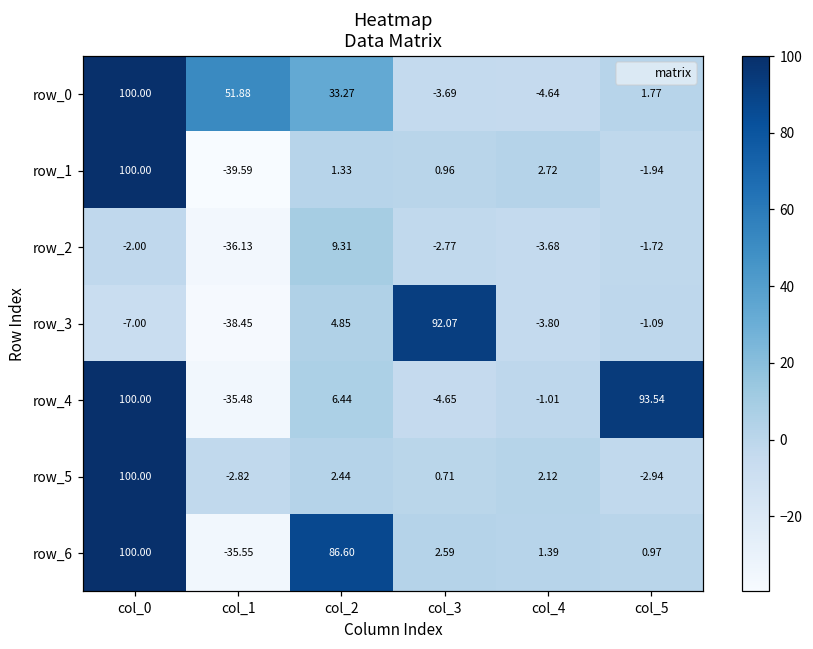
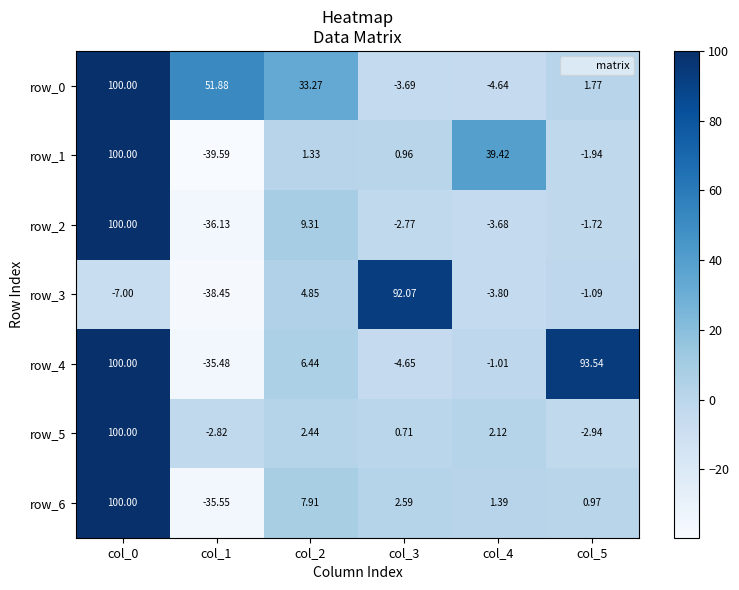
row_1, col_4: 2.72 -> 39.42
row_2, col_0: -2.00 -> 100.00
row_6, col_2: 86.60 -> 7.91
